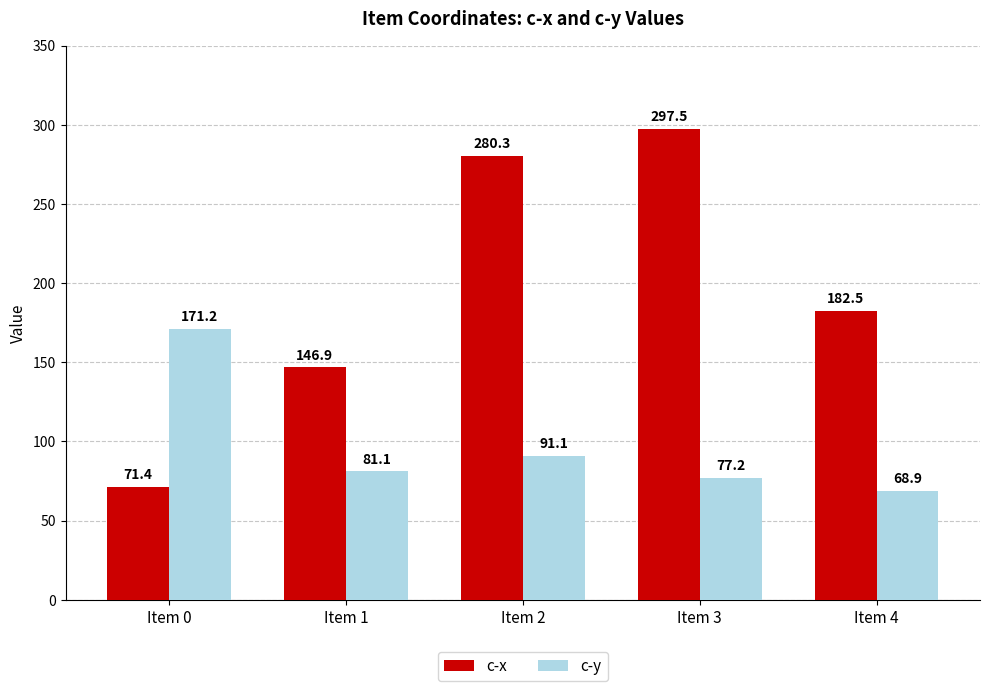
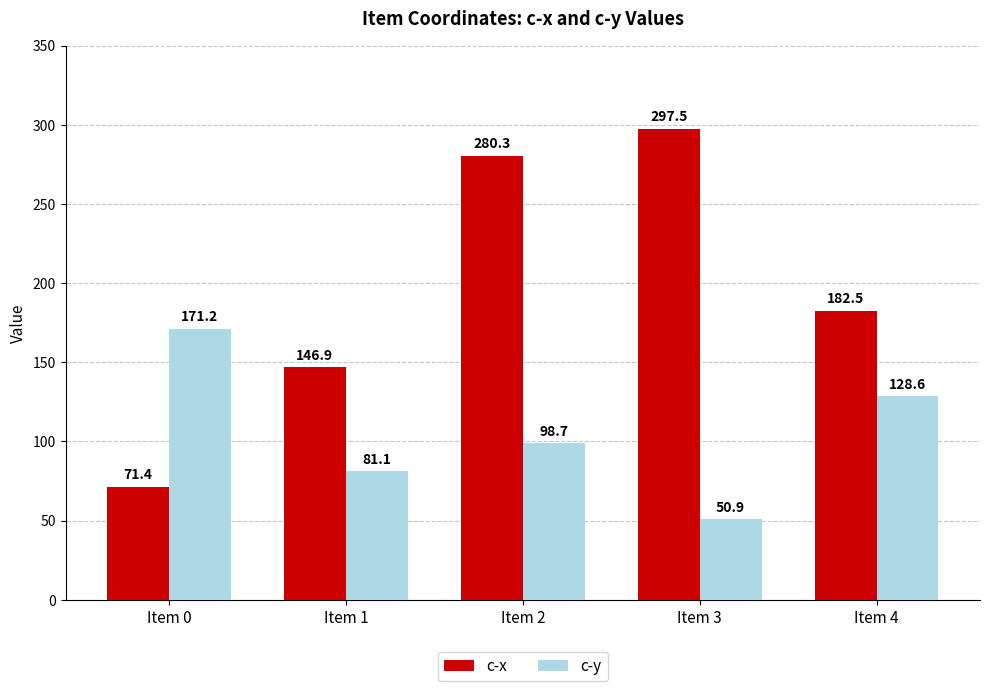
c-y, Item 2: 91.1 -> 98.7
c-y, Item 3: 77.2 -> 50.9
c-y, Item 4: 68.9 -> 128.6
